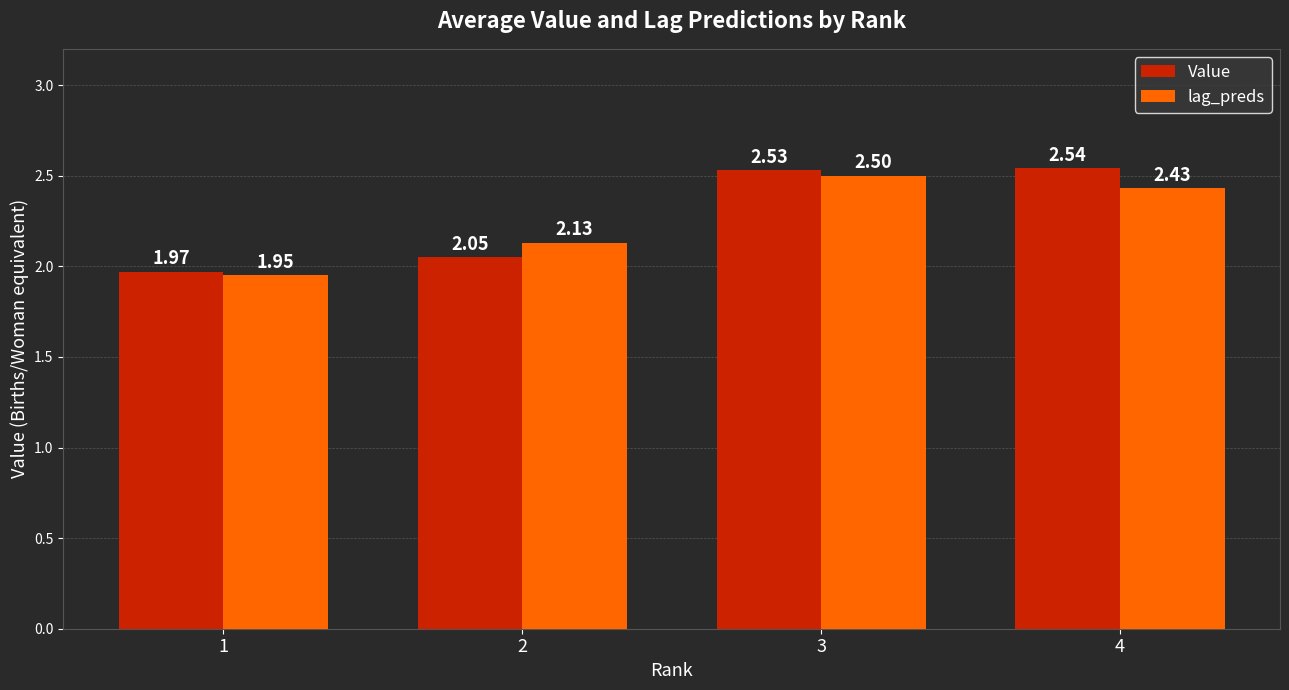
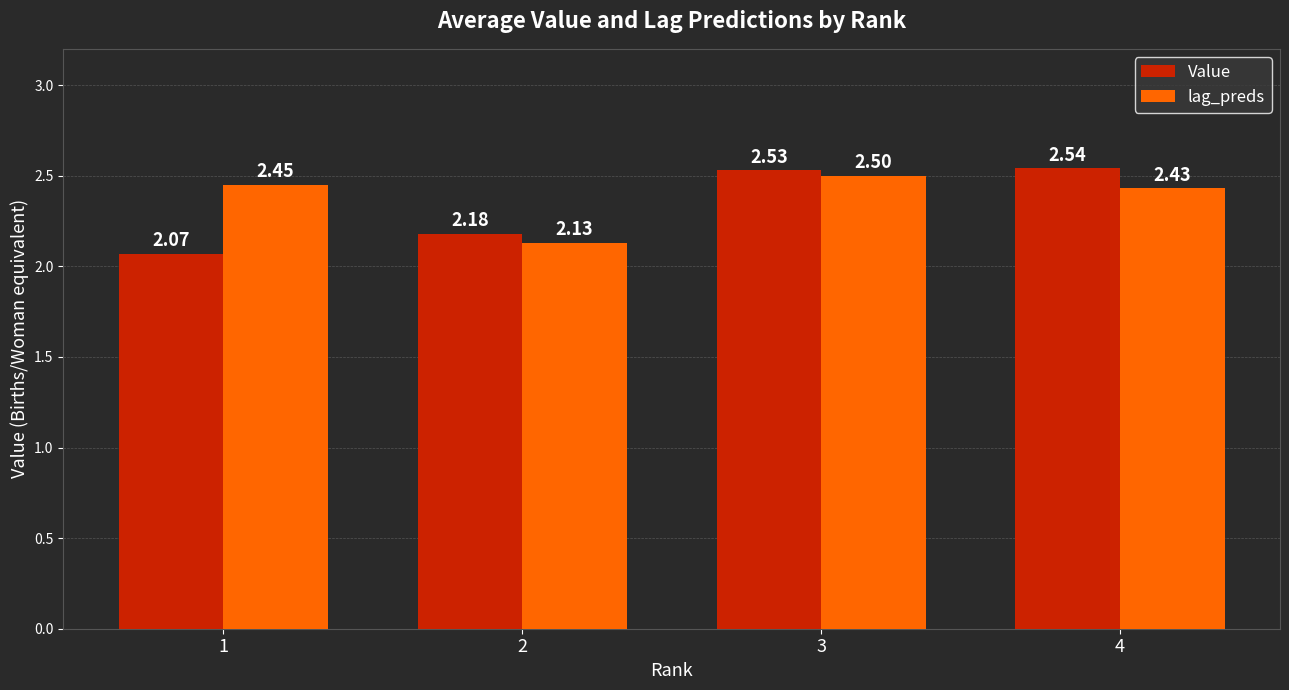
Value, 1: 1.97 -> 2.07
lag_preds, 1: 1.95 -> 2.45
Value, 2: 2.05 -> 2.18
